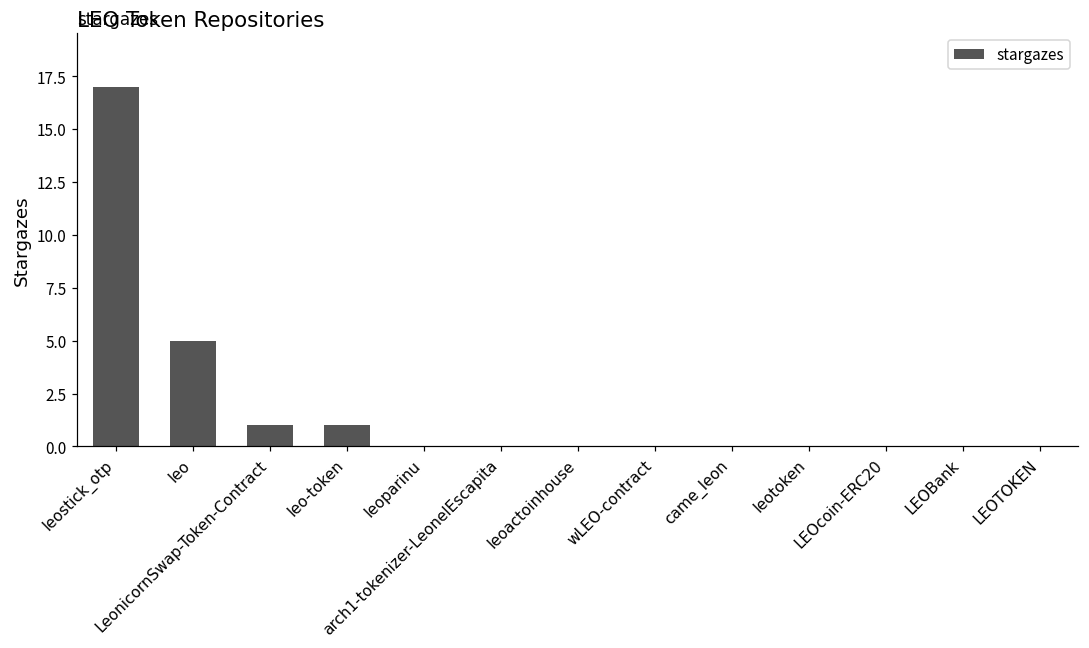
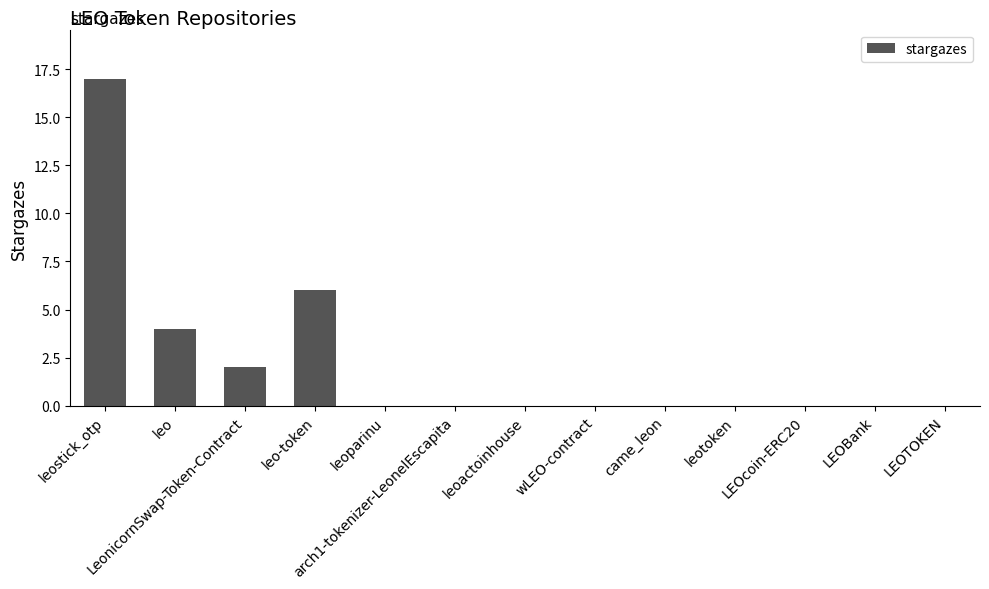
leo: 5 -> 4
LeonicornSwap-Token-Contract: 1 -> 2
leo-token: 1 -> 6
